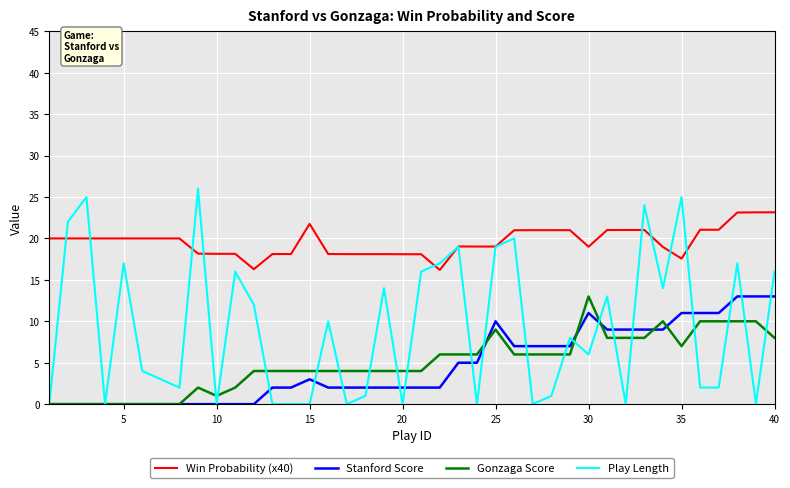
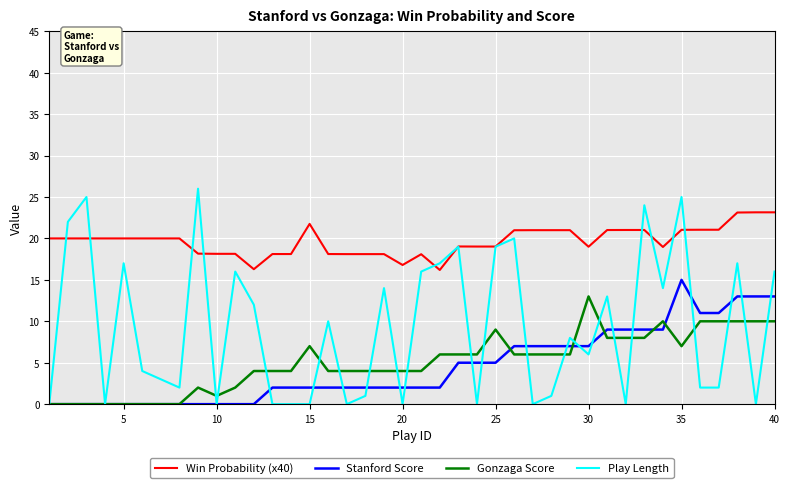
Stanford Score, 15: 3 -> 2
Gonzaga Score, 15: 4 -> 7
Win Probability (x40), 20: 18 -> 17
Stanford Score, 25: 10 -> 5
Stanford Score, 30: 11 -> 7
Win Probability (x40), 35: 18 -> 21
Stanford Score, 35: 11 -> 15
Gonzaga Score, 40: 8 -> 10
